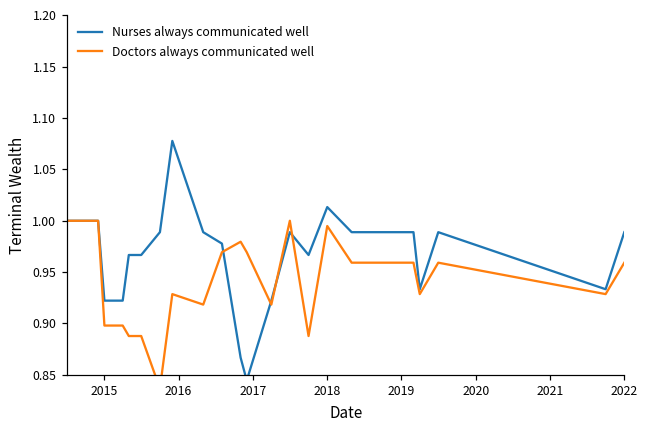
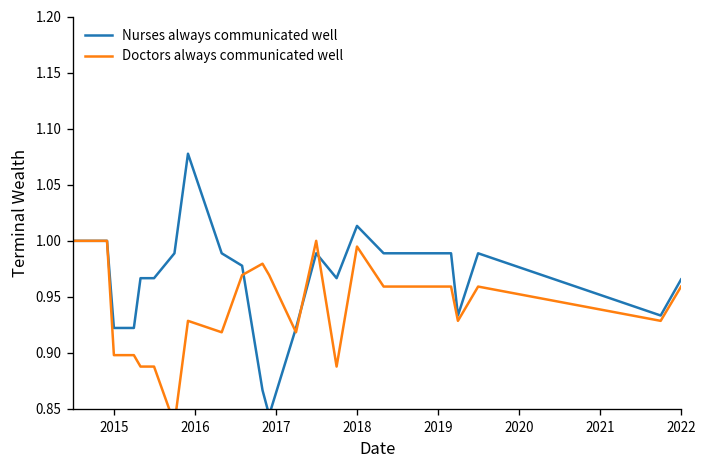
Nurses always communicated well, 2022: 0.99 -> 0.97
